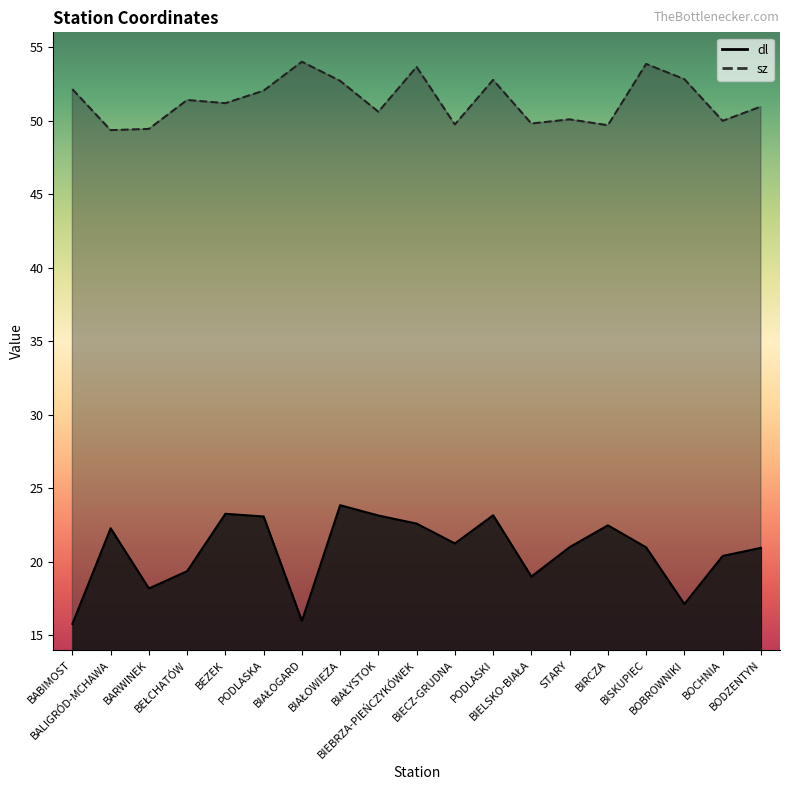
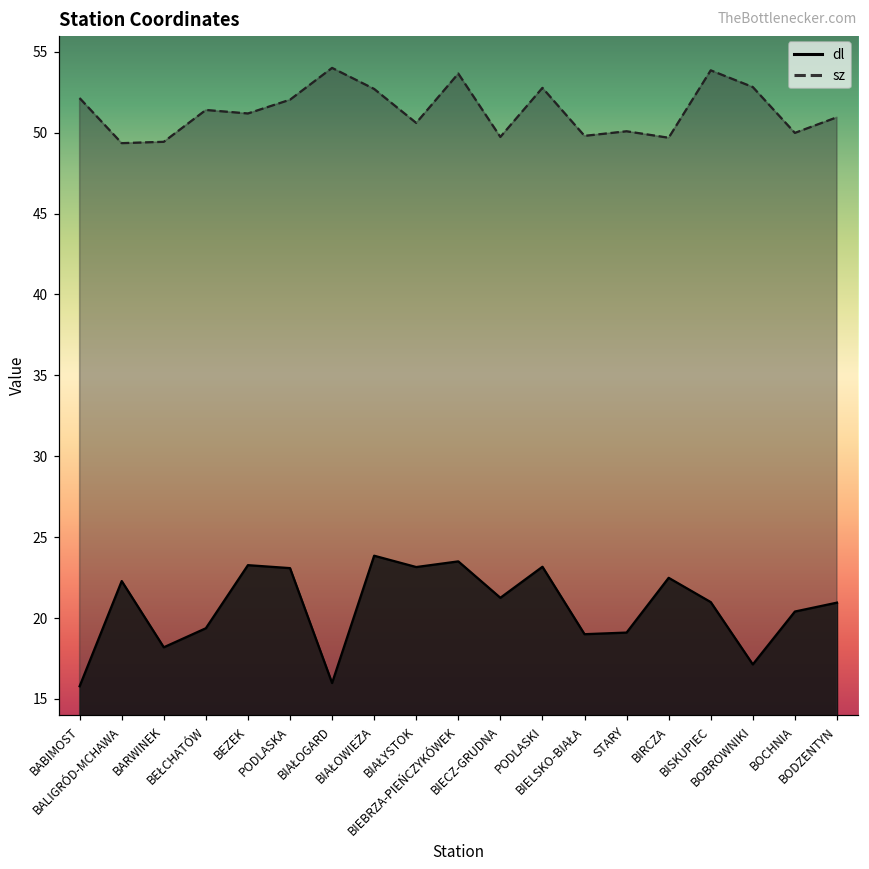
dl, BIEBRZA-PIEŃCZYKÓWEK: 22.6 -> 23.5
dl, STARY: 21.0 -> 19.1
